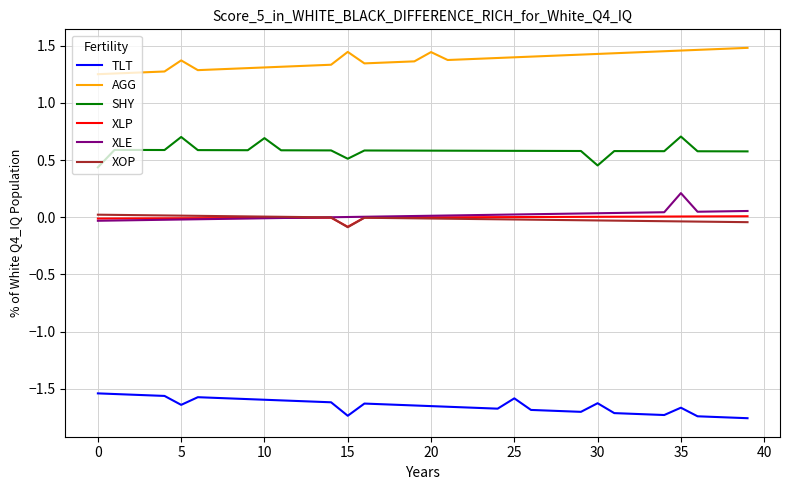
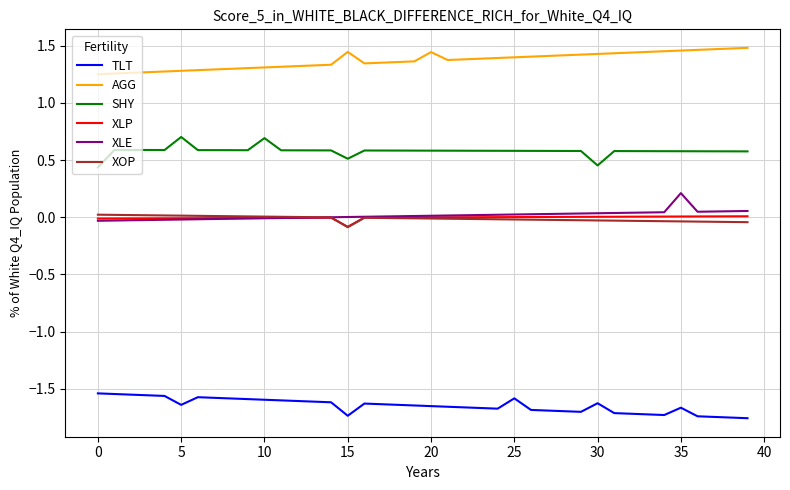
AGG, 5: 1.37 -> 1.28
SHY, 35: 0.71 -> 0.58
